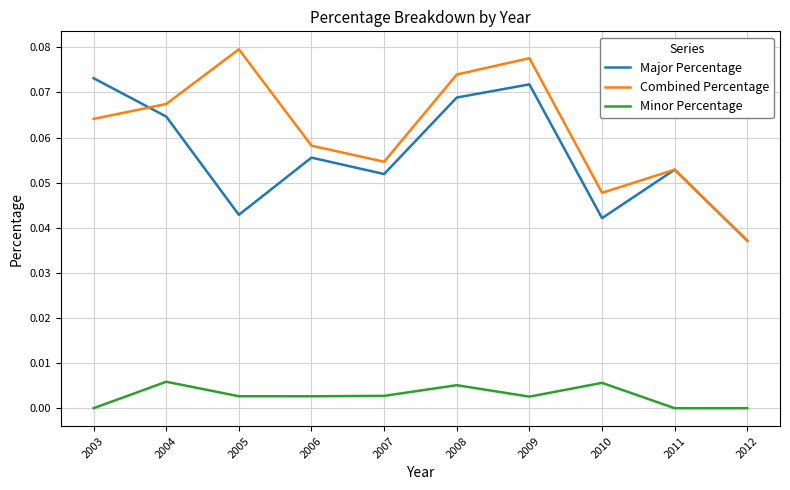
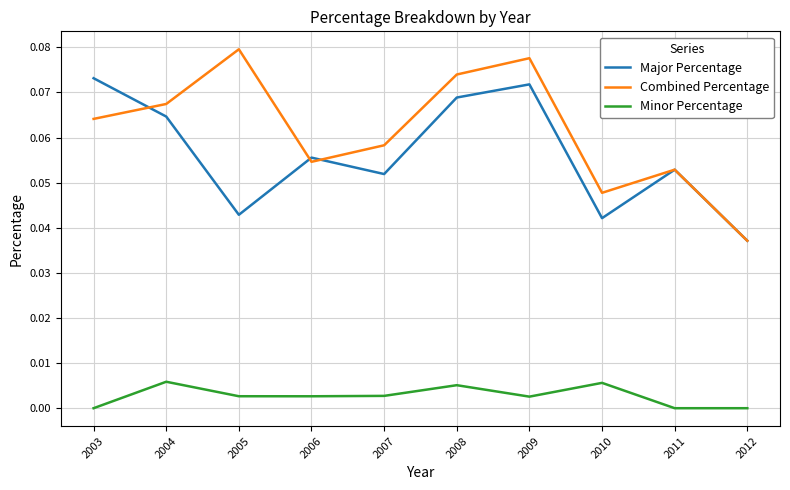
Combined Percentage, 2006: 0.058 -> 0.055
Combined Percentage, 2007: 0.055 -> 0.058
